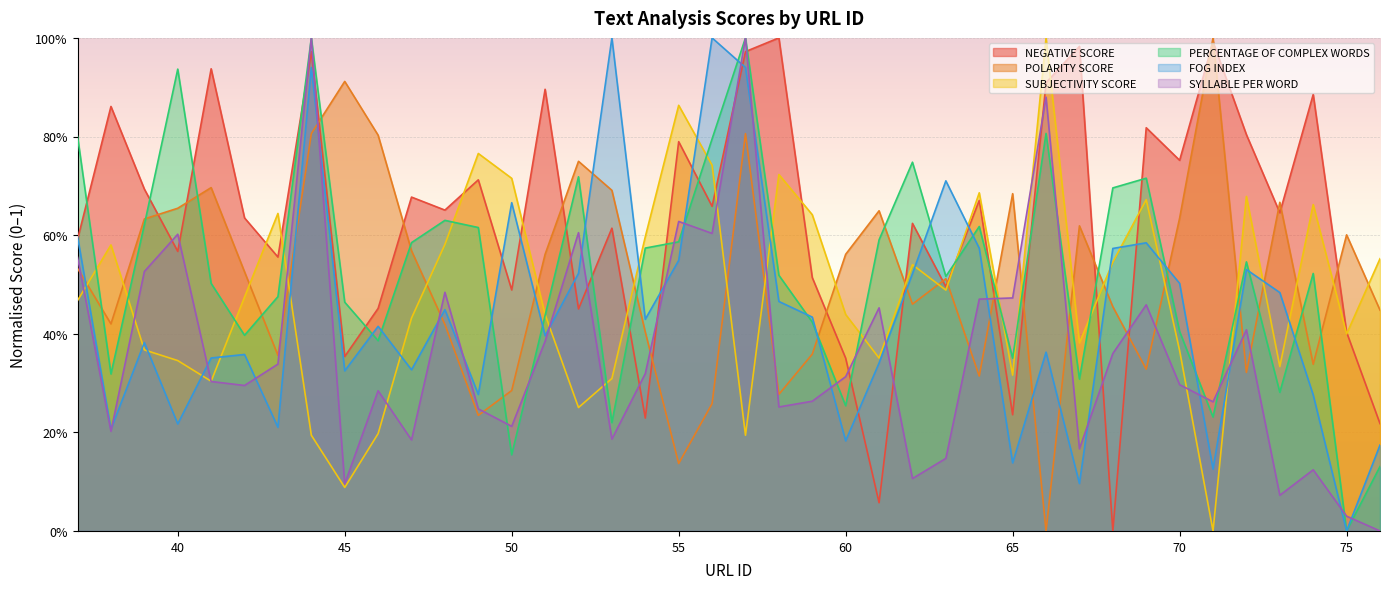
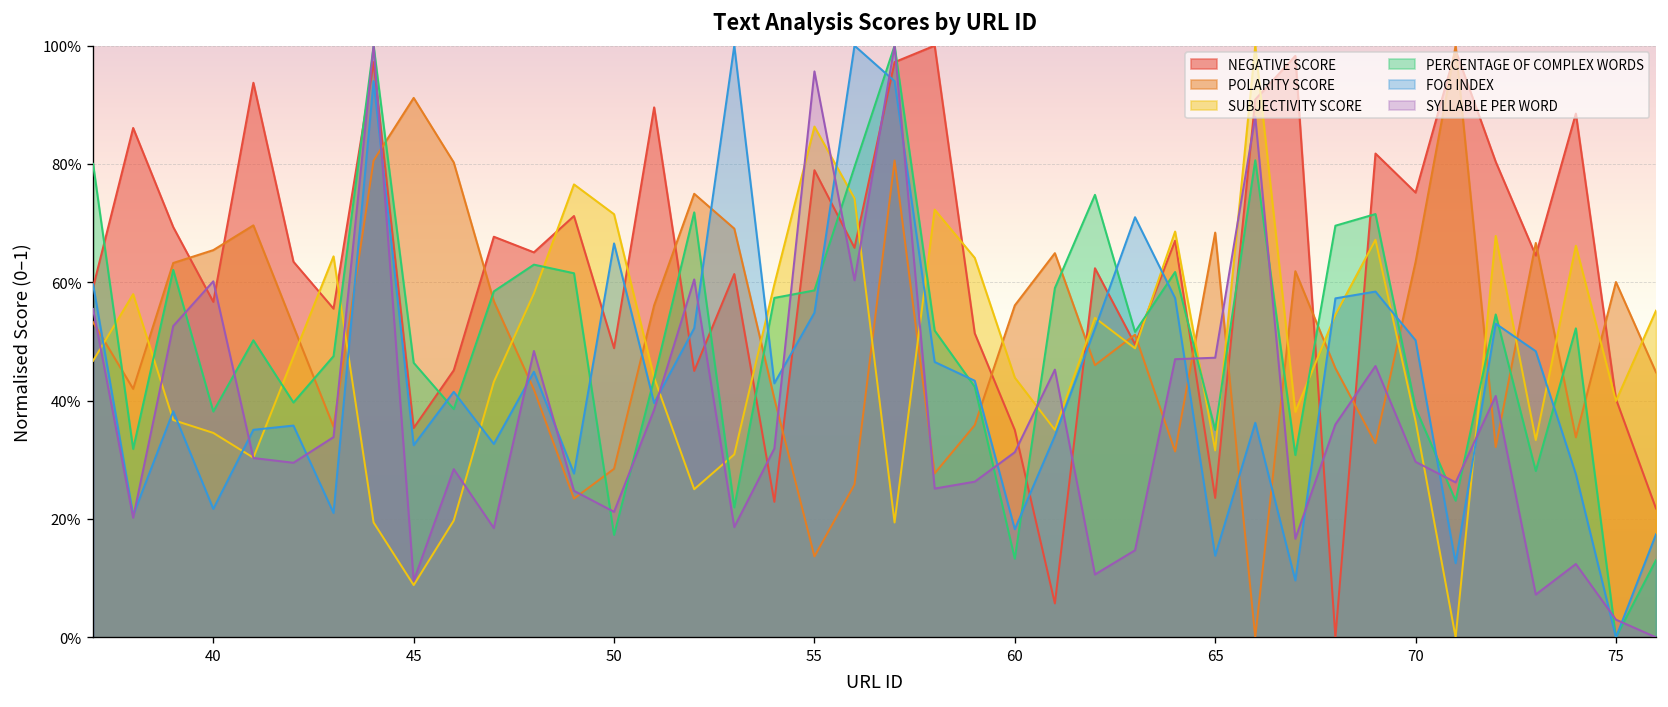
PERCENTAGE OF COMPLEX WORDS, 40: 94% -> 38%
PERCENTAGE OF COMPLEX WORDS, 50: 15% -> 17%
SYLLABLE PER WORD, 55: 63% -> 96%
PERCENTAGE OF COMPLEX WORDS, 60: 25% -> 13%
PERCENTAGE OF COMPLEX WORDS, 70: 40% -> 39%
